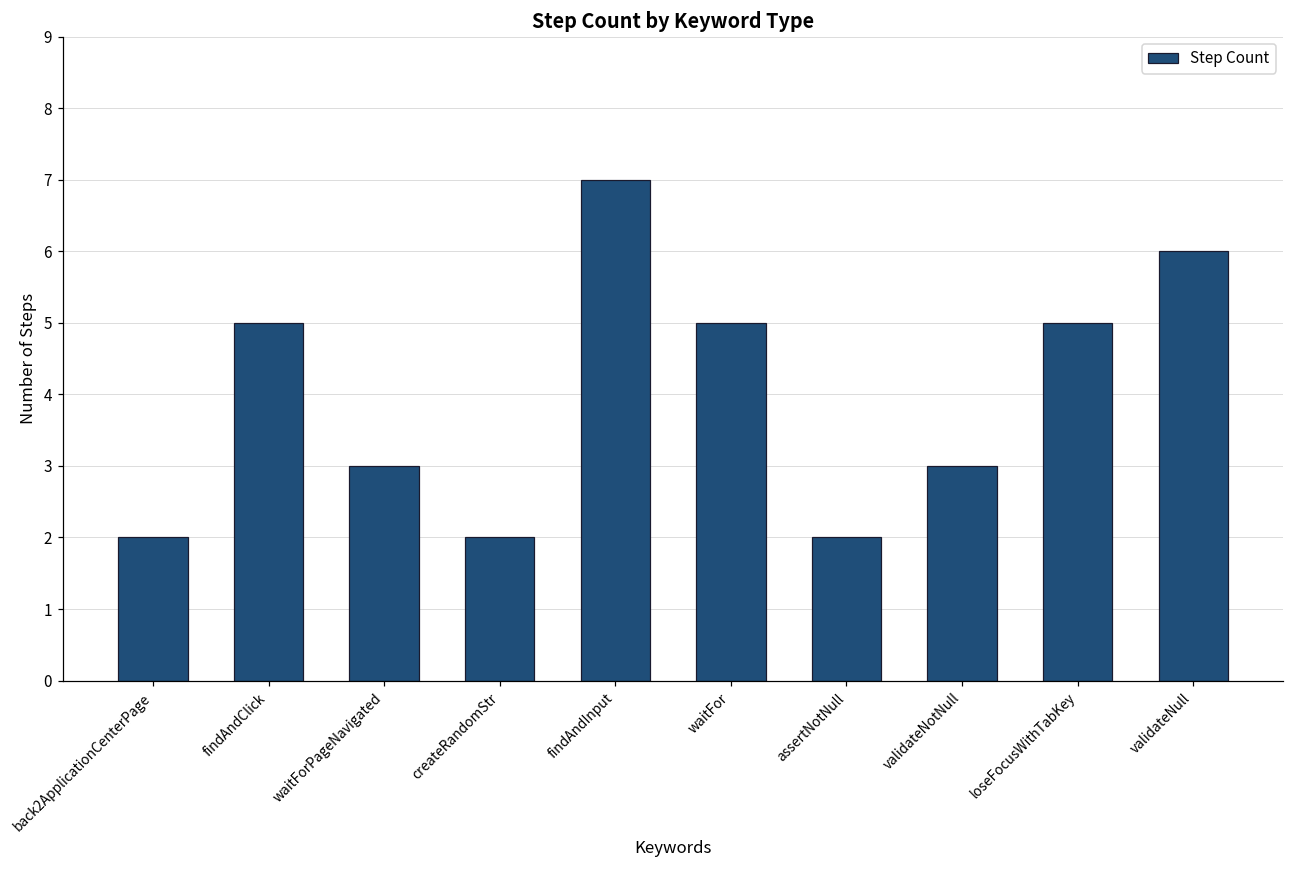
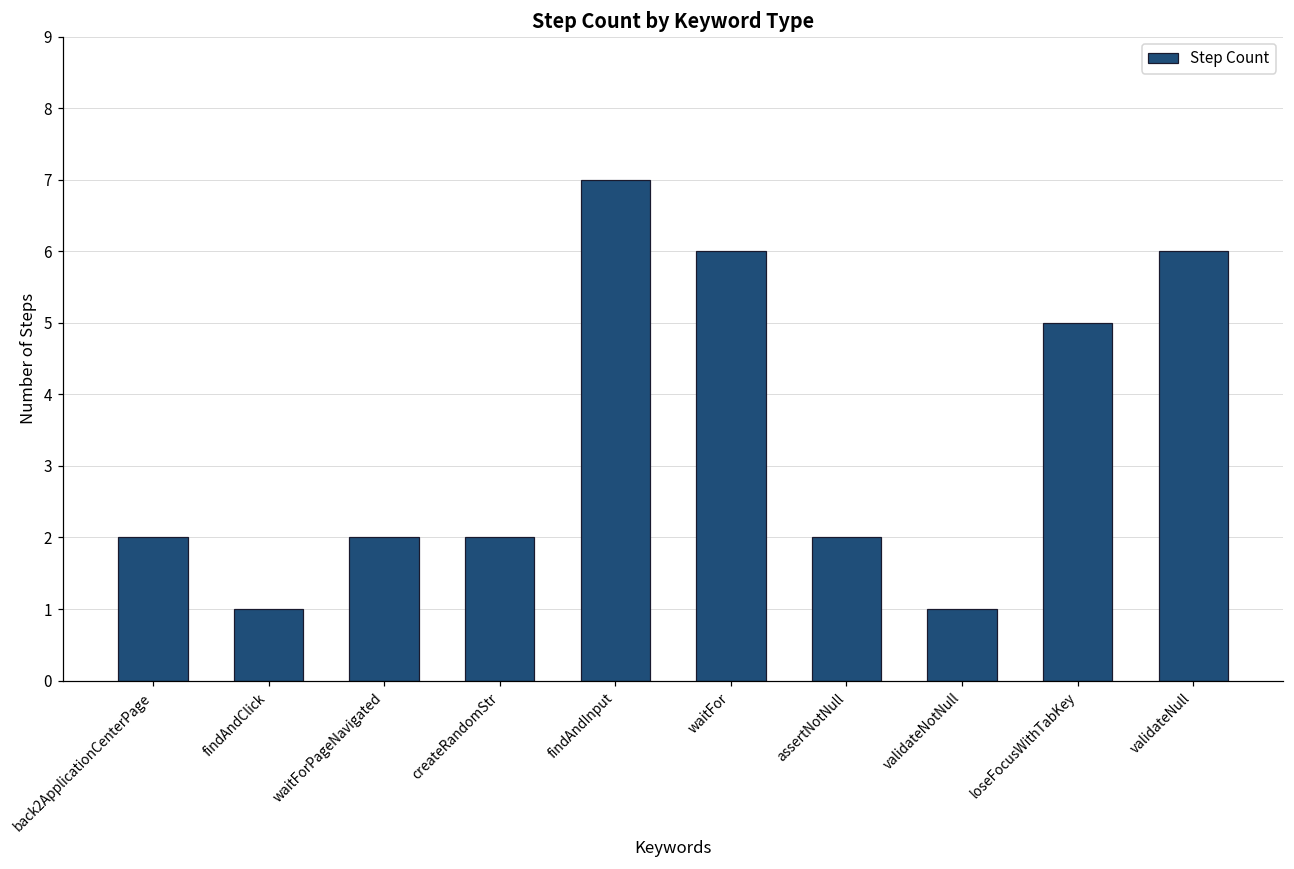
findAndClick: 5 -> 1
waitForPageNavigated: 3 -> 2
waitFor: 5 -> 6
validateNotNull: 3 -> 1
